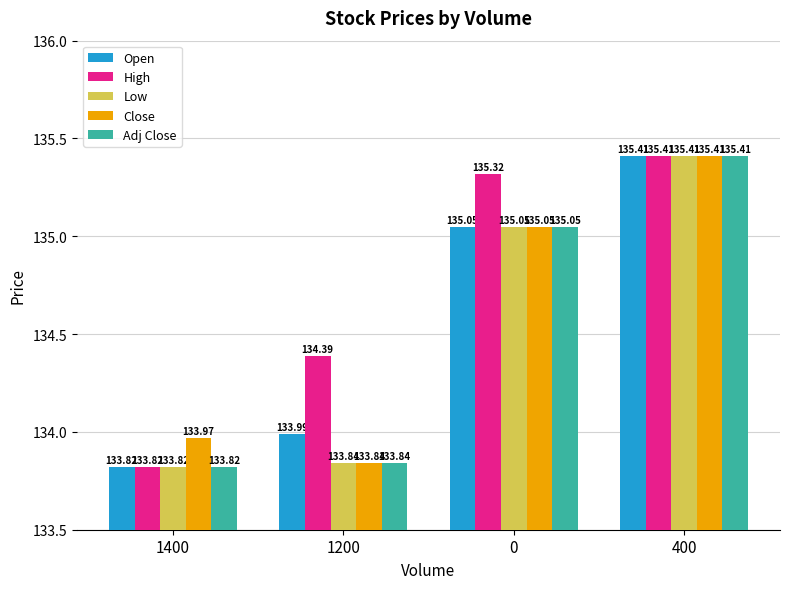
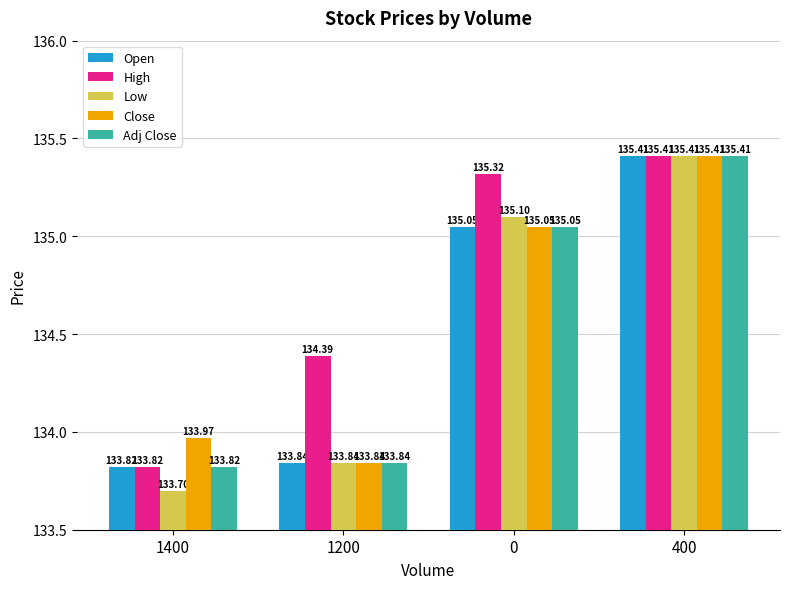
Low, 1400: 133.82 -> 133.70
Open, 1200: 133.99 -> 133.84
Low, 0: 135.05 -> 135.10
